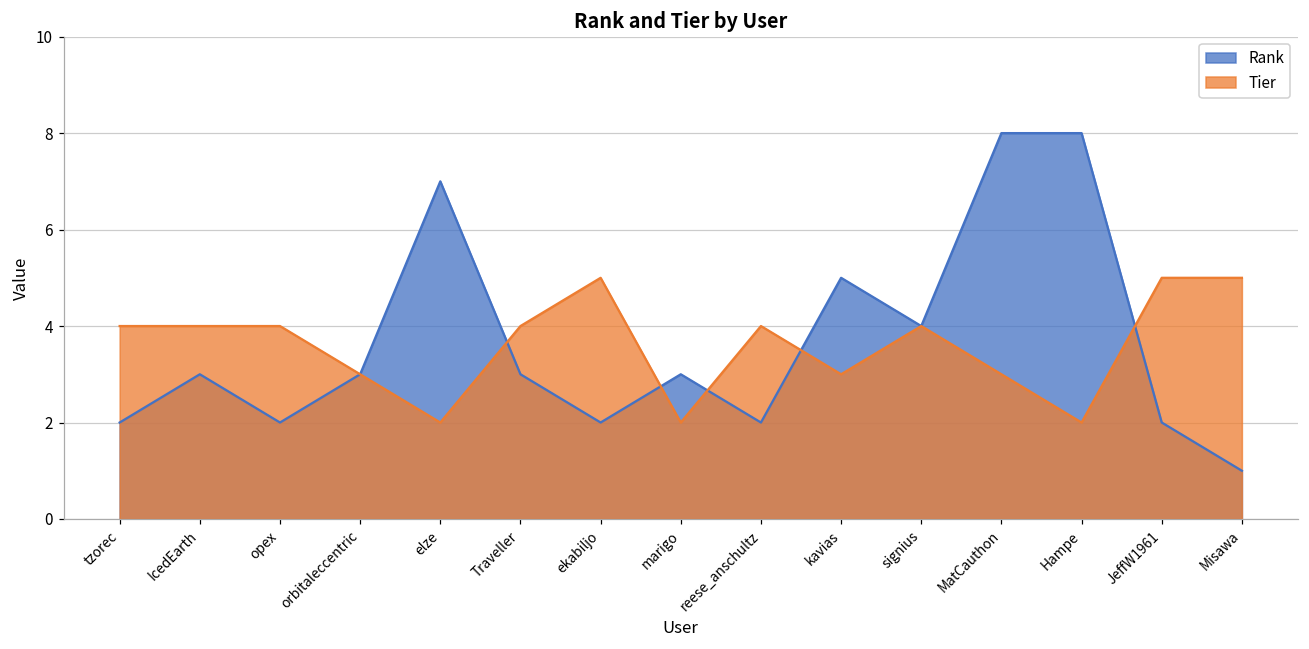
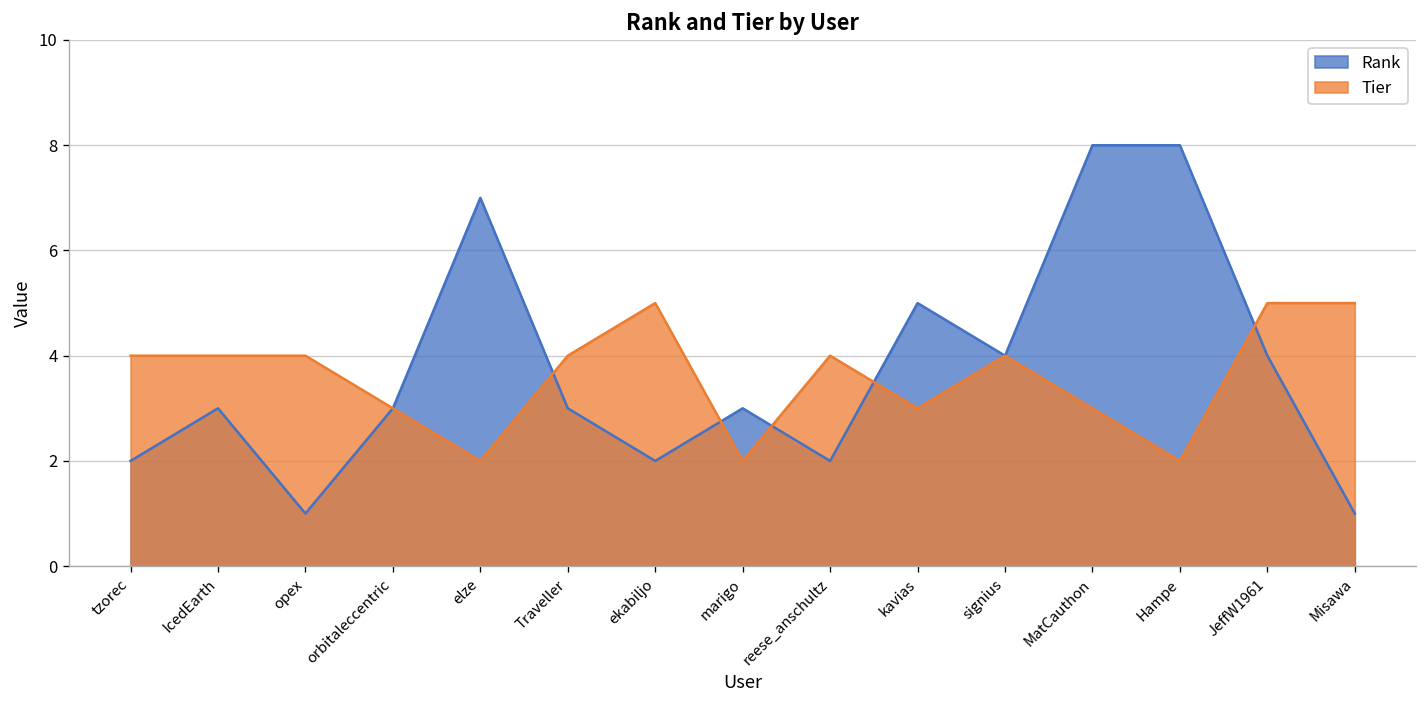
Rank, opex: 2 -> 1
Rank, JeffW1961: 2 -> 4
